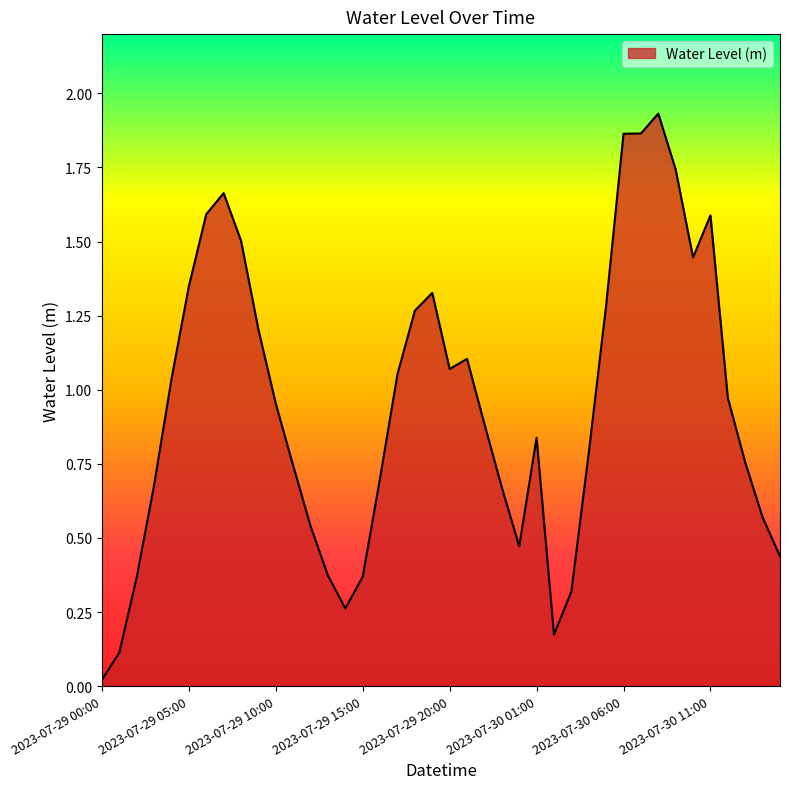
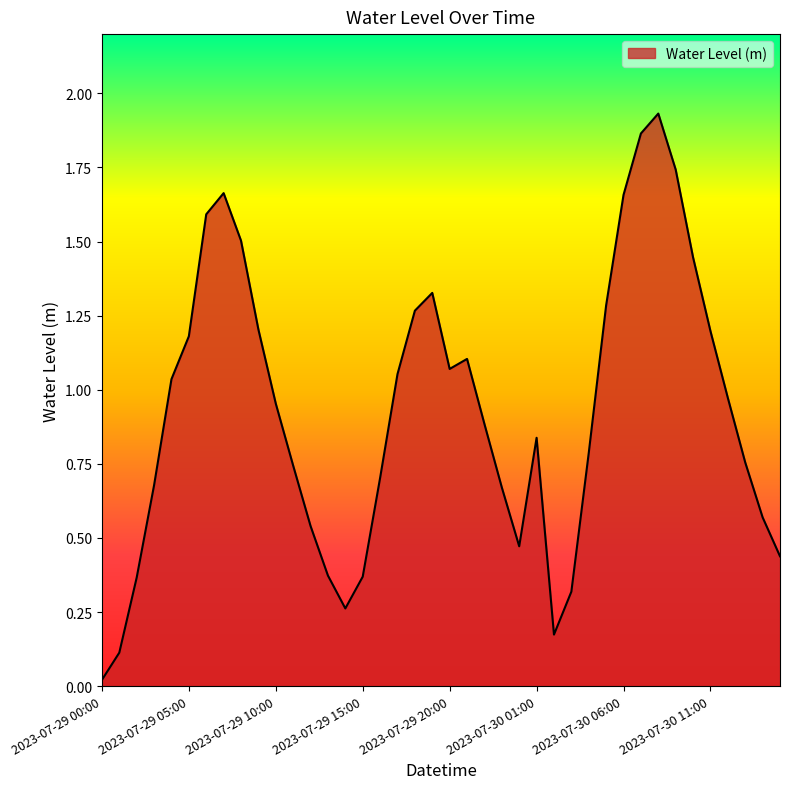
2023-07-29 05:00: 1.35 -> 1.18
2023-07-30 06:00: 1.86 -> 1.66
2023-07-30 11:00: 1.59 -> 1.20
